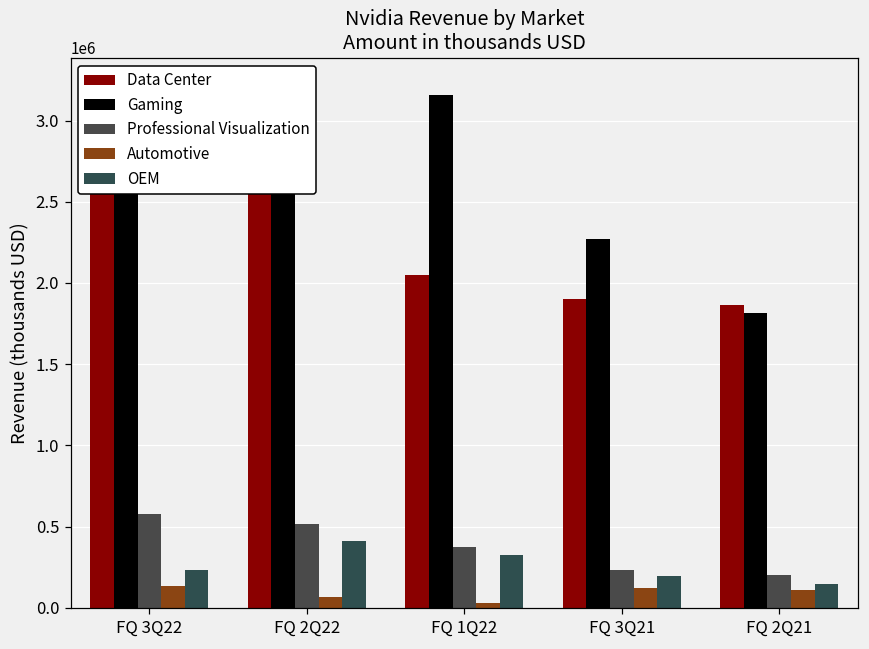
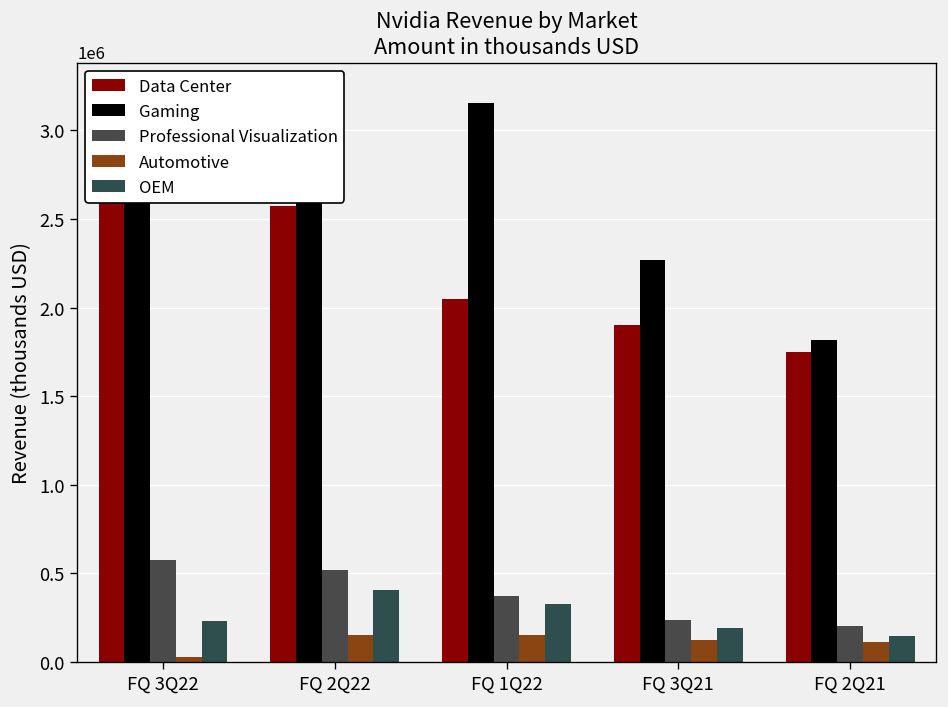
Automotive, FQ 3Q22: 140000 -> 30000
Automotive, FQ 2Q22: 70000 -> 150000
Automotive, FQ 1Q22: 30000 -> 150000
Data Center, FQ 2Q21: 1870000 -> 1750000
